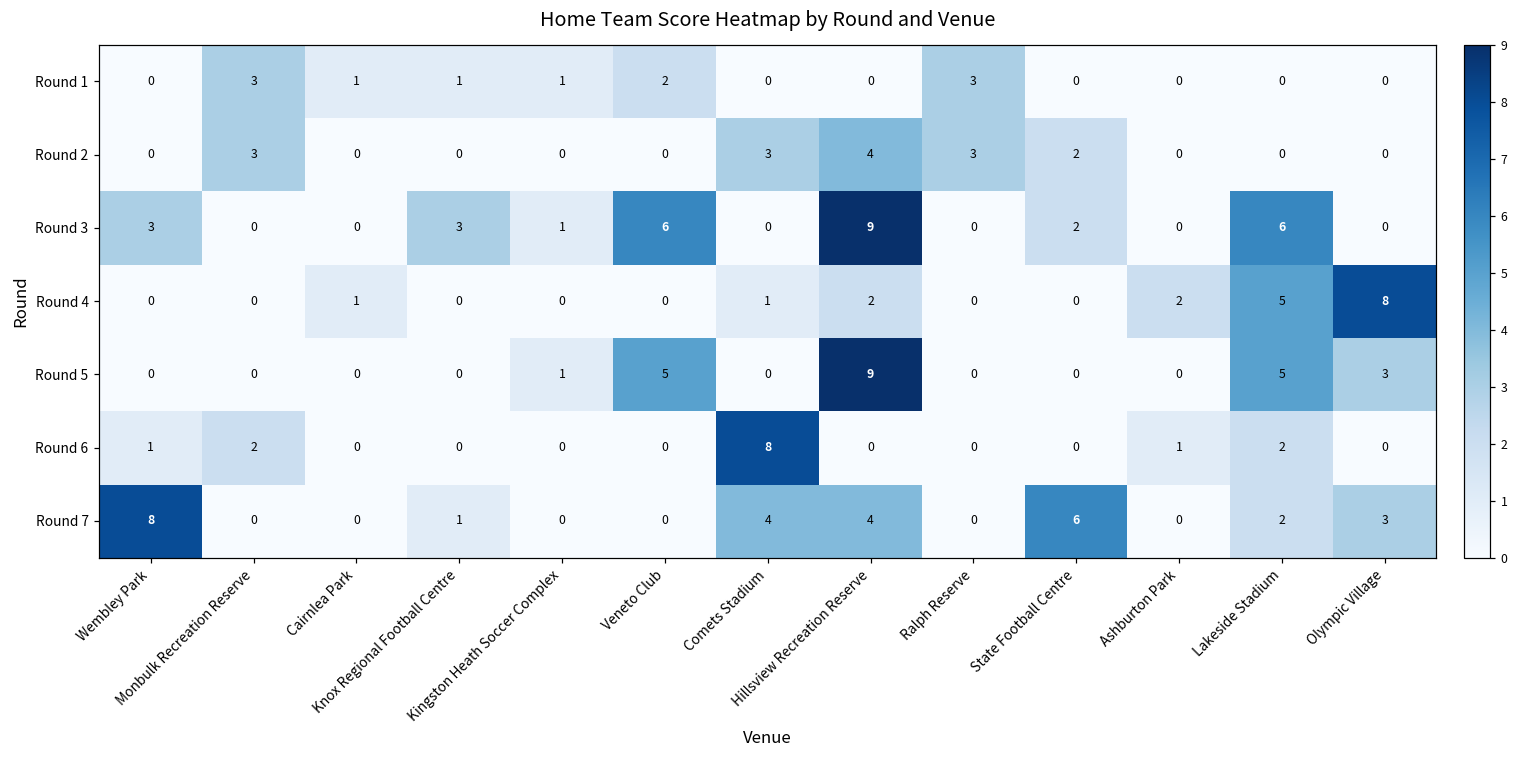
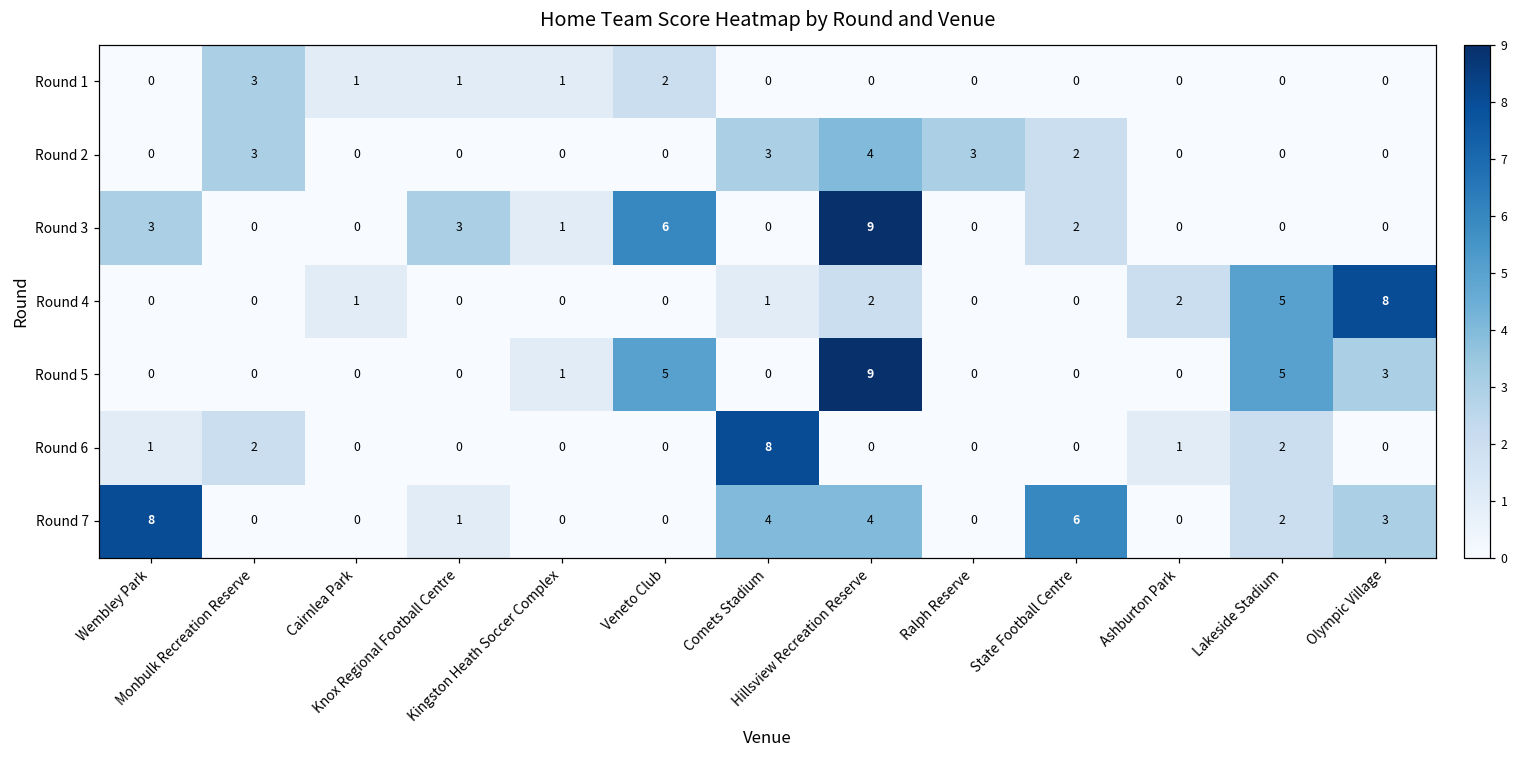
Round 1, Ralph Reserve: 3 -> 0
Round 3, Lakeside Stadium: 6 -> 0
